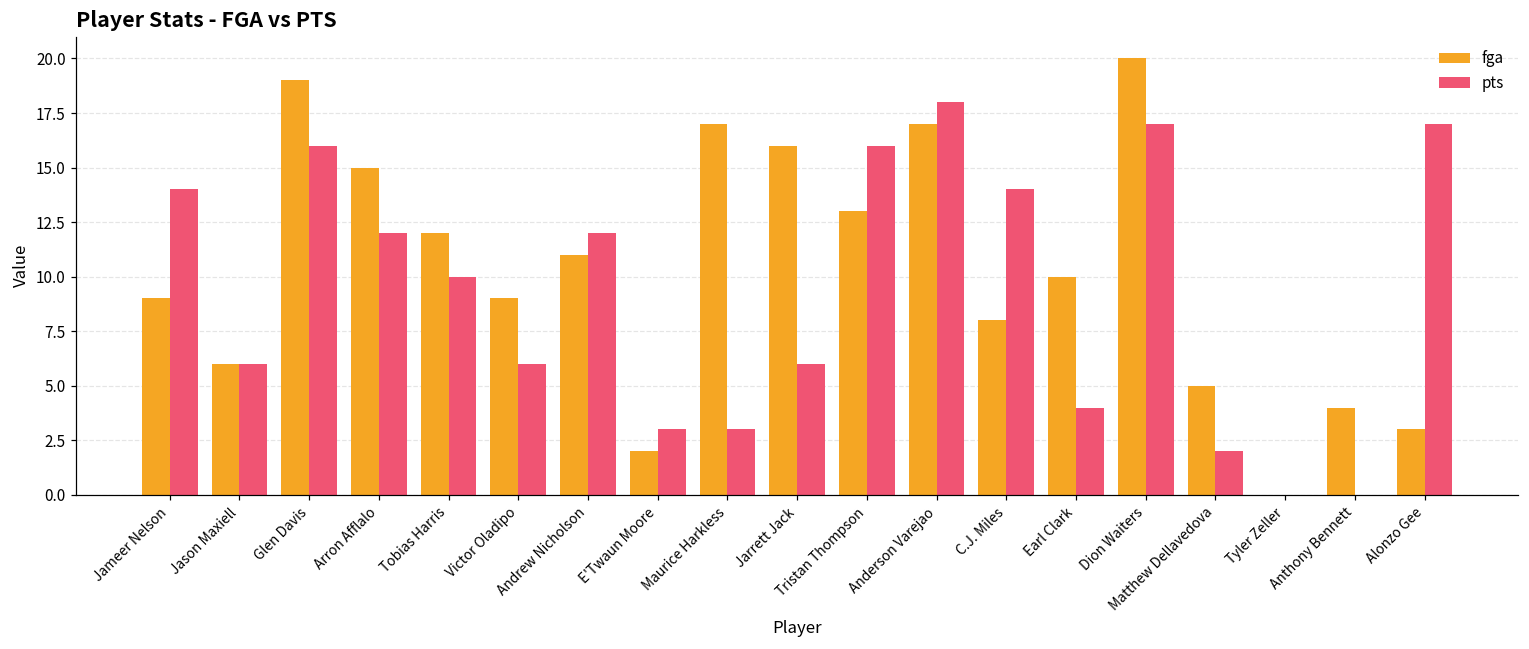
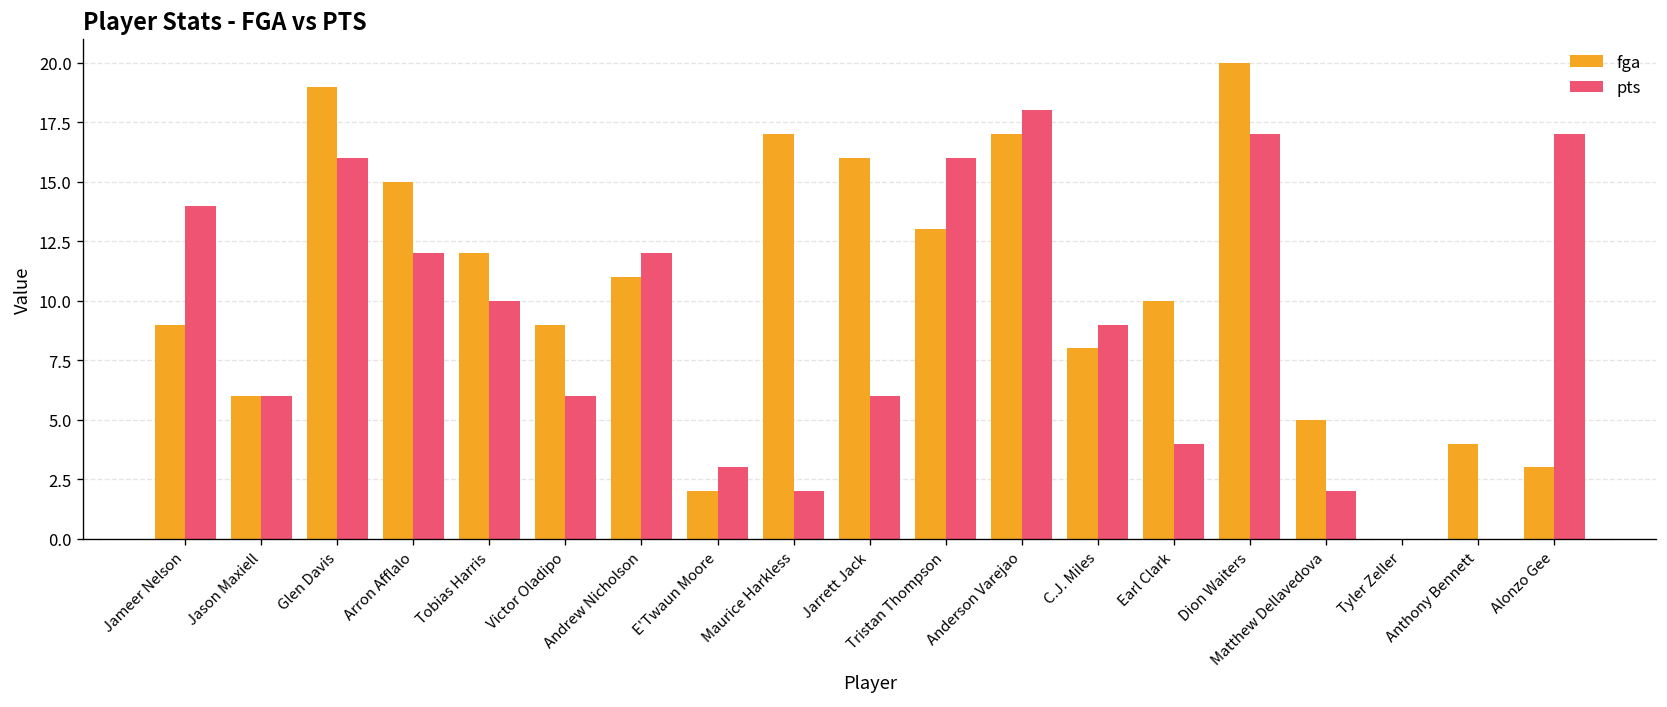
pts, Maurice Harkless: 3 -> 2
pts, C.J. Miles: 14 -> 9
